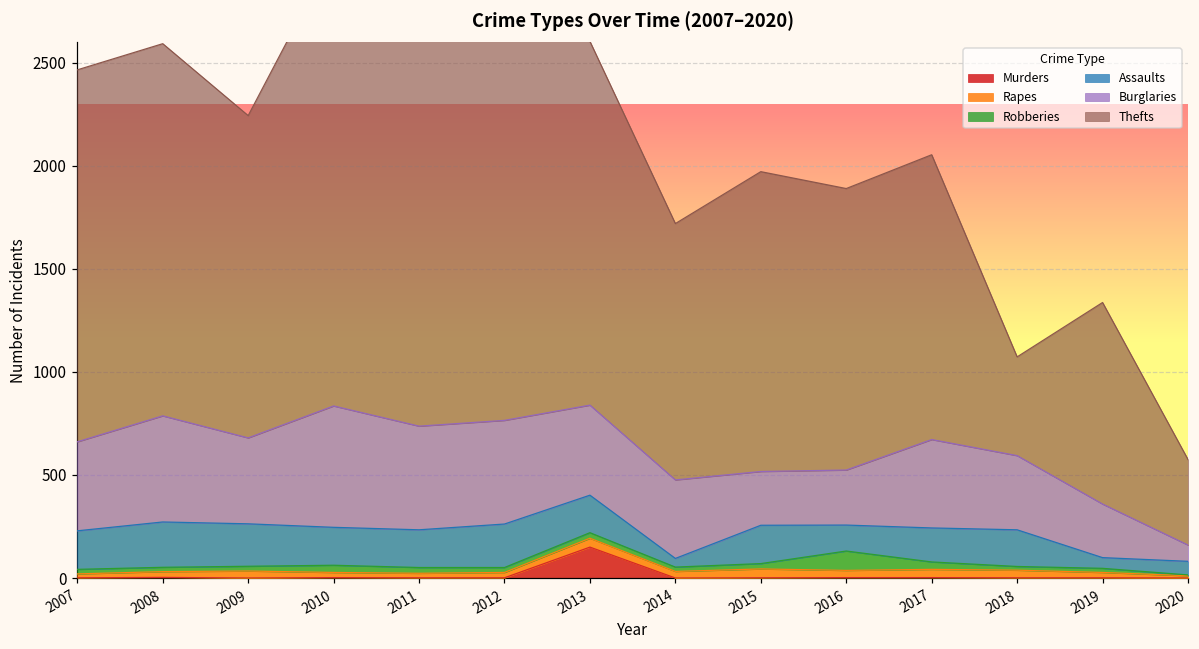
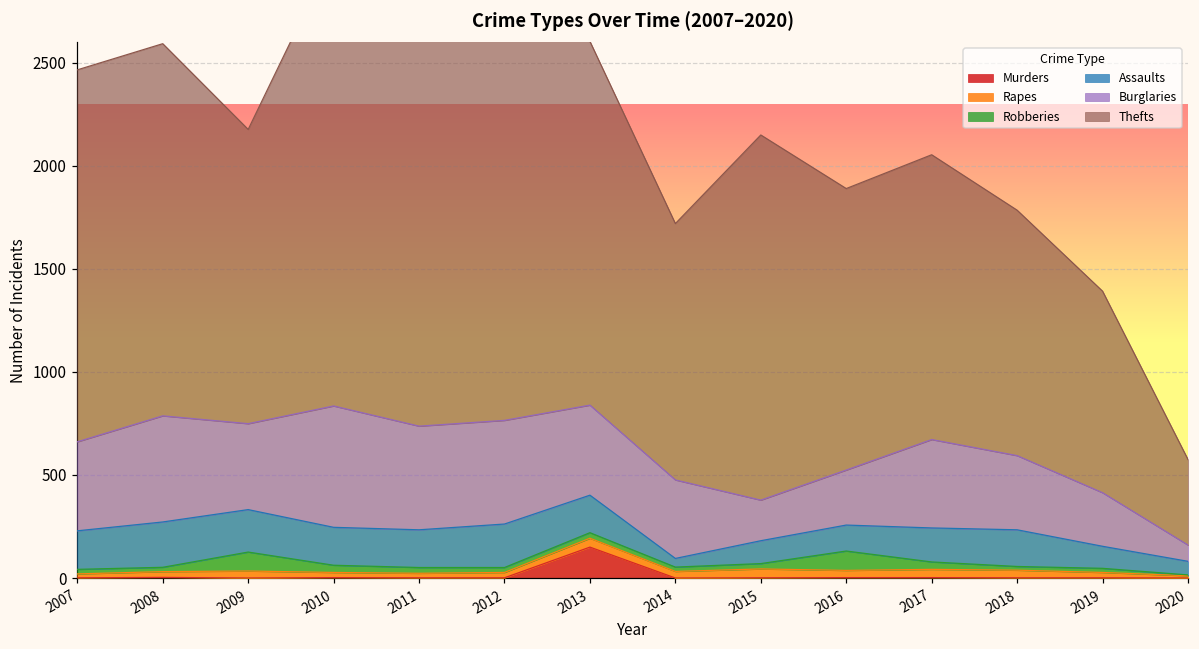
Robberies, 2009: 20 -> 90
Thefts, 2009: 1560 -> 1430
Assaults, 2015: 190 -> 110
Burglaries, 2015: 260 -> 200
Thefts, 2015: 1460 -> 1770
Thefts, 2018: 480 -> 1190
Assaults, 2019: 50 -> 110
